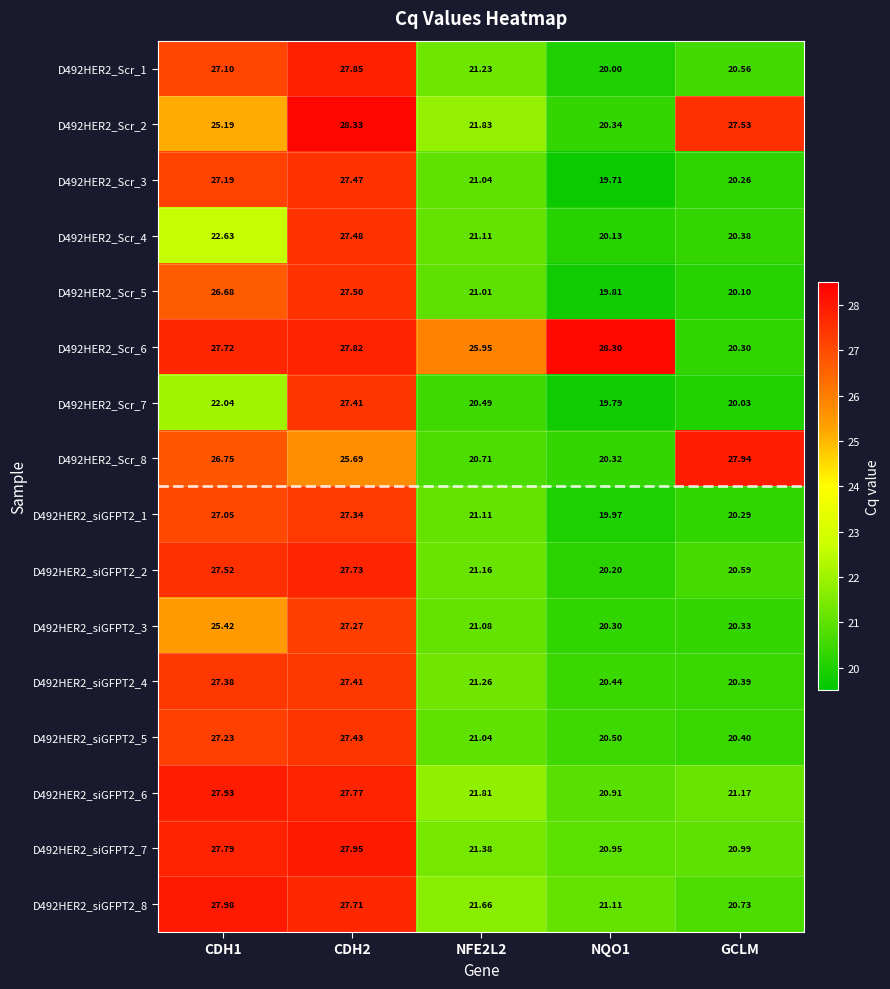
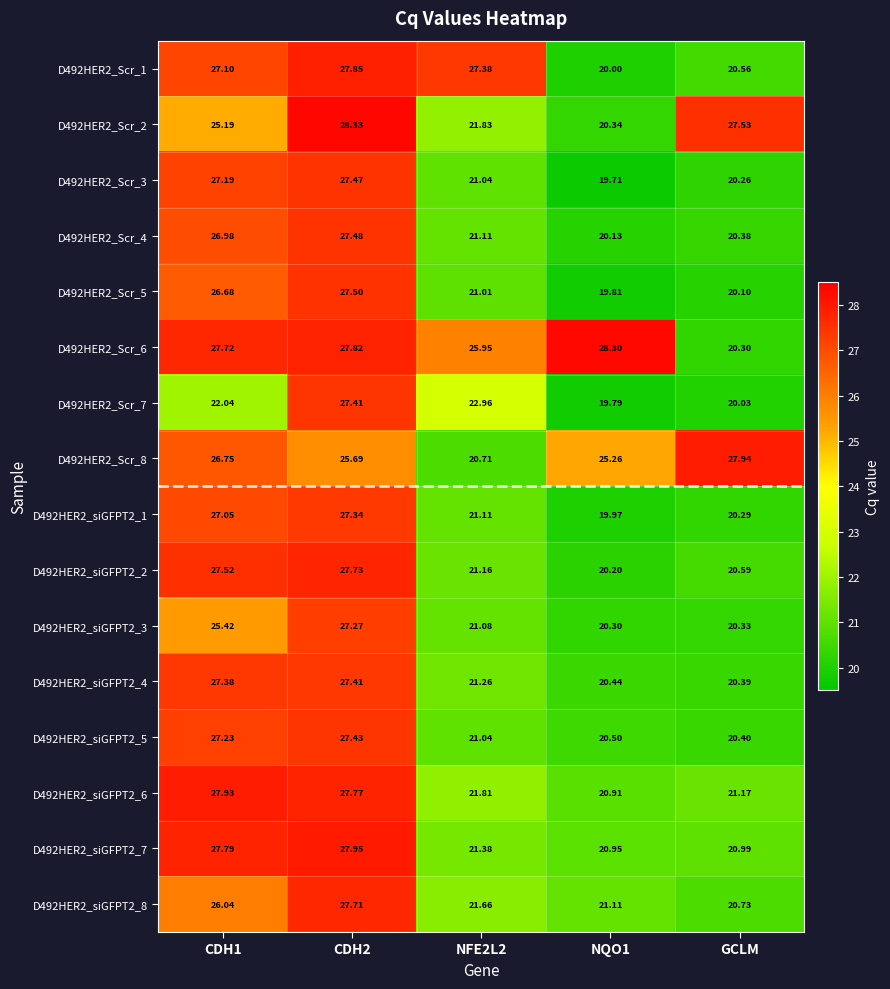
D492HER2_Scr_1, NFE2L2: 21.23 -> 27.38
D492HER2_Scr_4, CDH1: 22.63 -> 26.98
D492HER2_Scr_7, NFE2L2: 20.49 -> 22.96
D492HER2_Scr_8, NQO1: 20.32 -> 25.26
D492HER2_siGFPT2_8, CDH1: 27.98 -> 26.04
